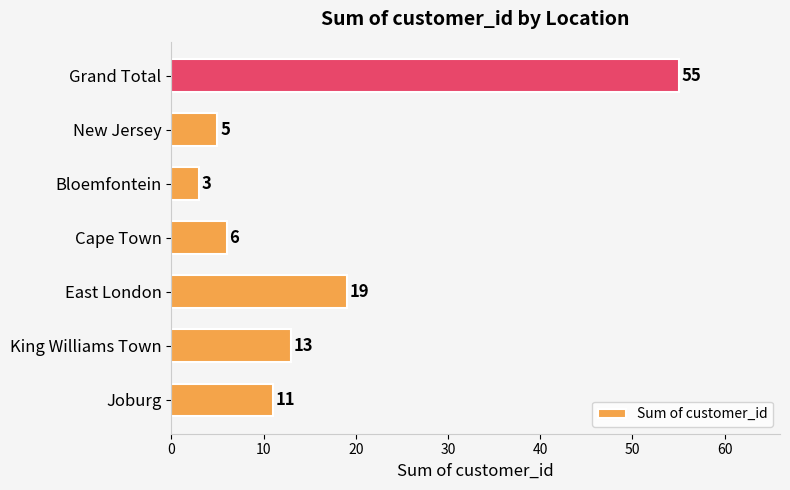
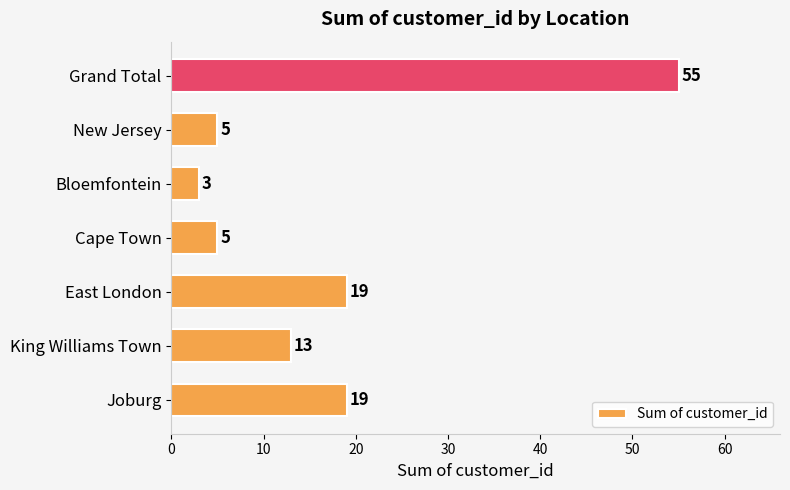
Cape Town: 6 -> 5
Joburg: 11 -> 19
